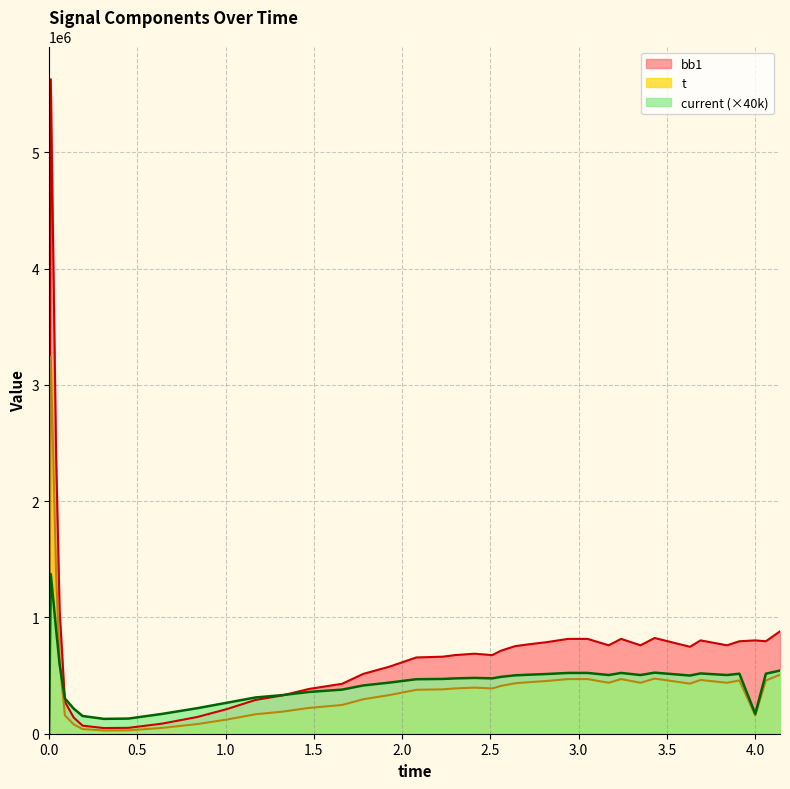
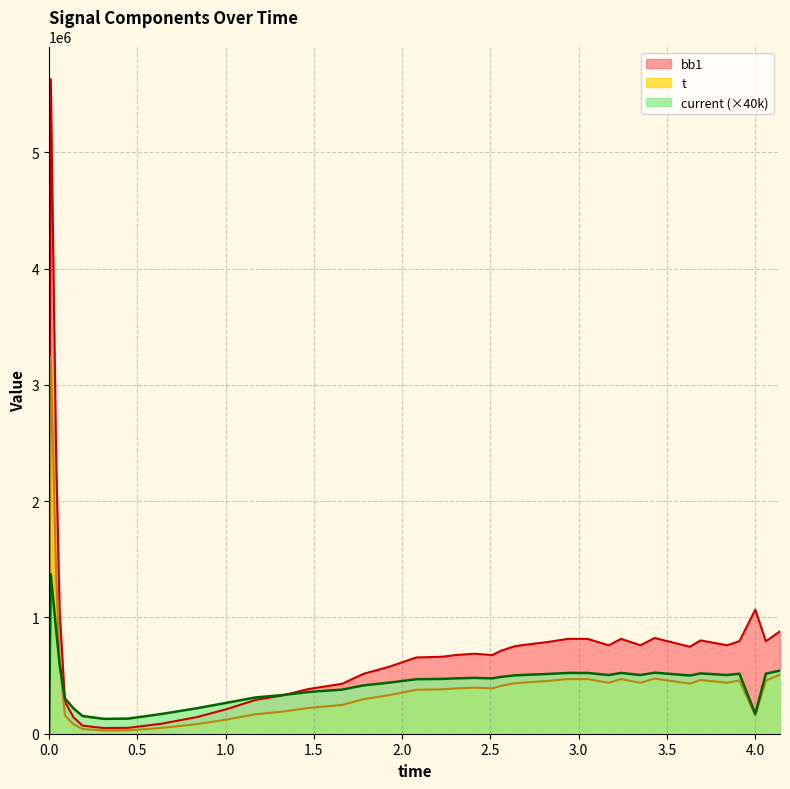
bb1, 4.0: 800000 -> 1070000
